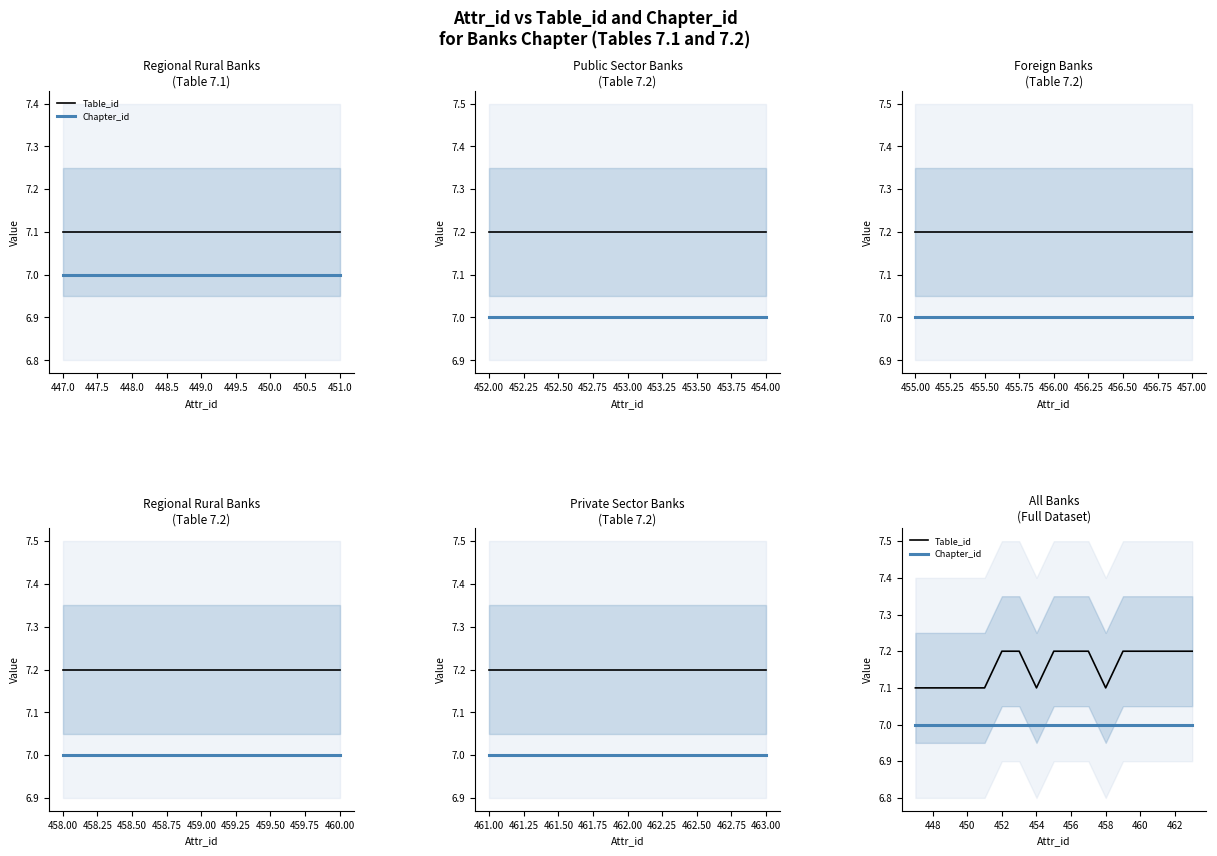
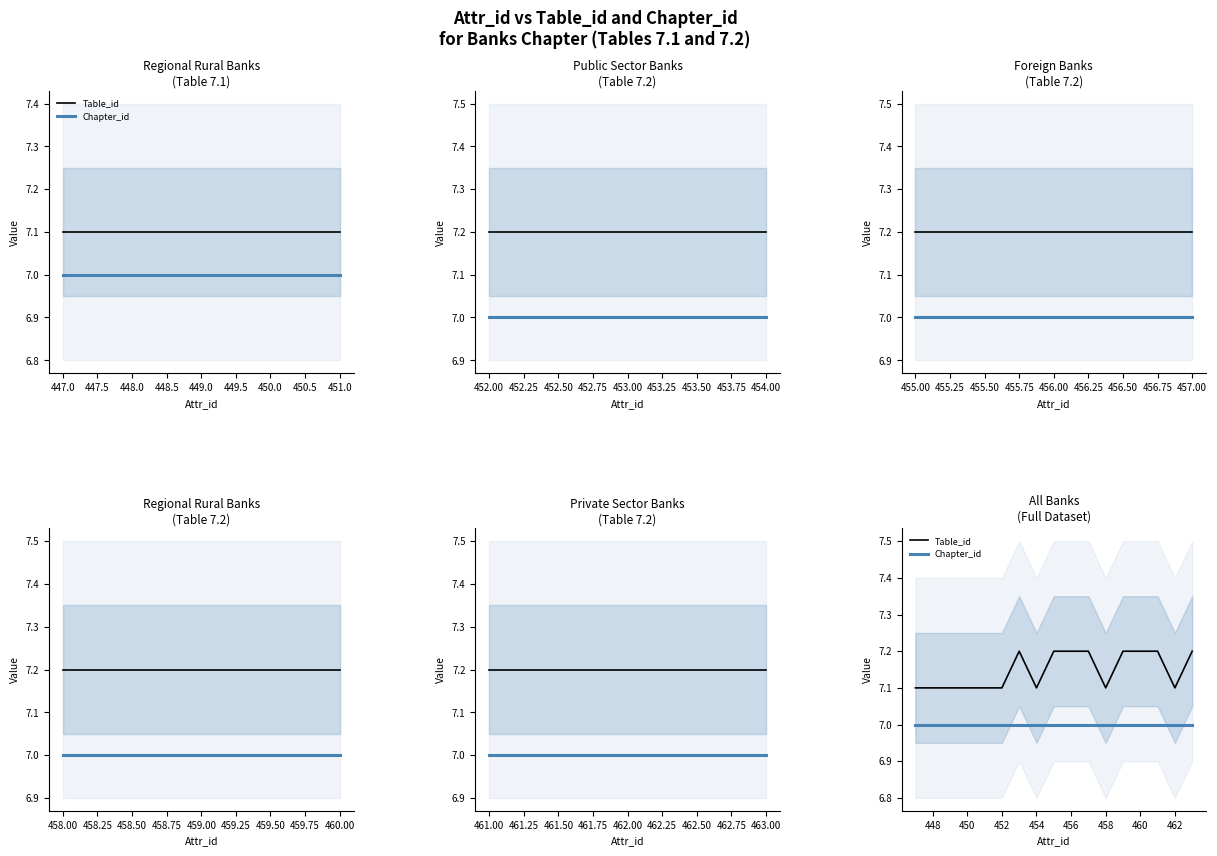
All Banks (Full Dataset), Table_id, 452: 7.2 -> 7.1
All Banks (Full Dataset), Table_id, 462: 7.2 -> 7.1
